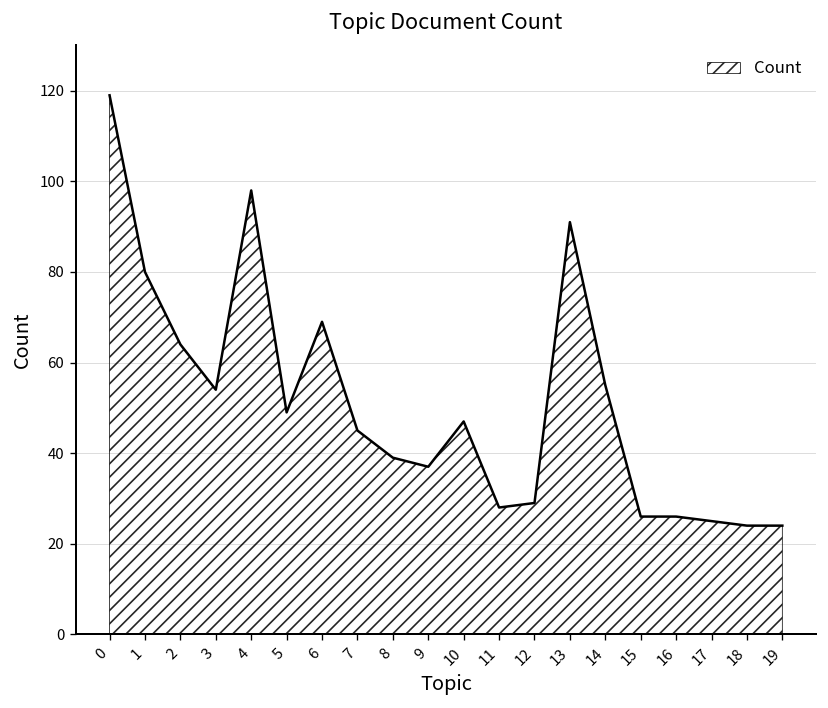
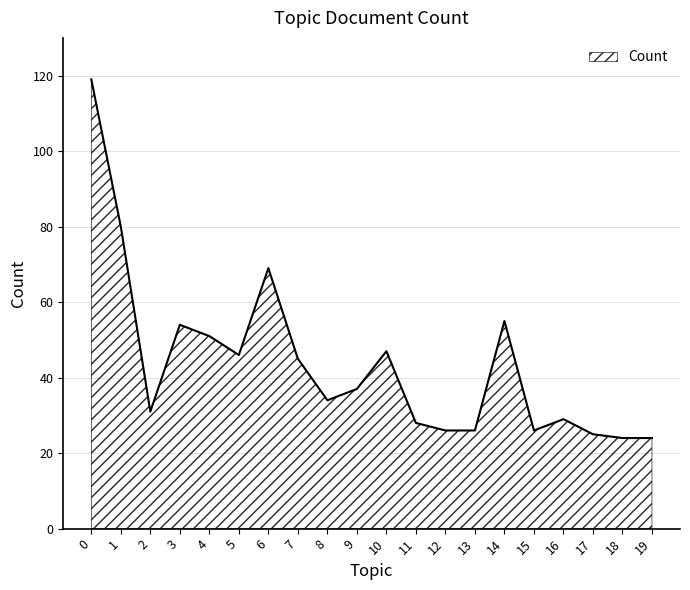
2: 64 -> 31
4: 98 -> 51
5: 49 -> 46
8: 39 -> 34
12: 29 -> 26
13: 91 -> 26
16: 26 -> 29
